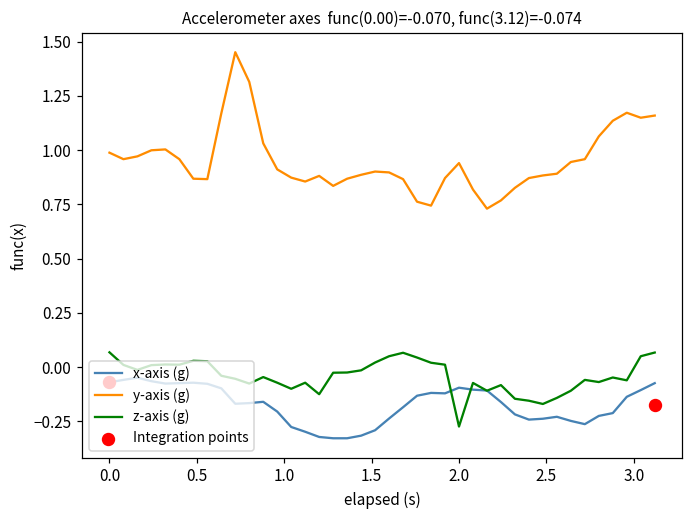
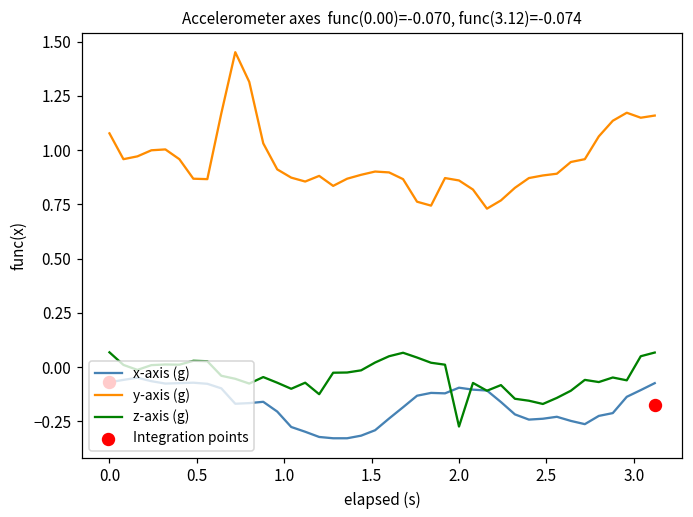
y-axis (g), 0.0: 0.99 -> 1.08
y-axis (g), 2.0: 0.94 -> 0.86
